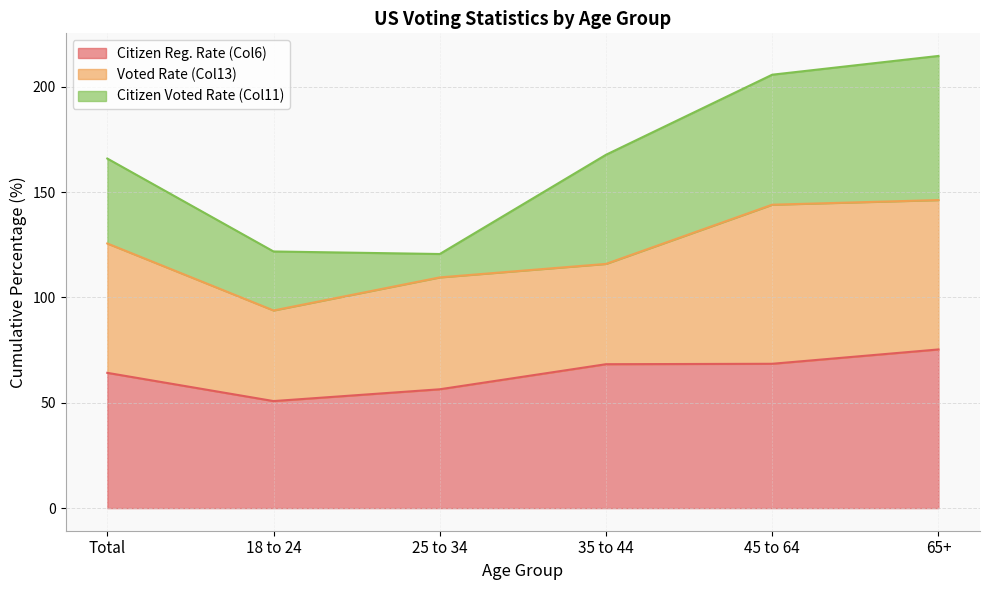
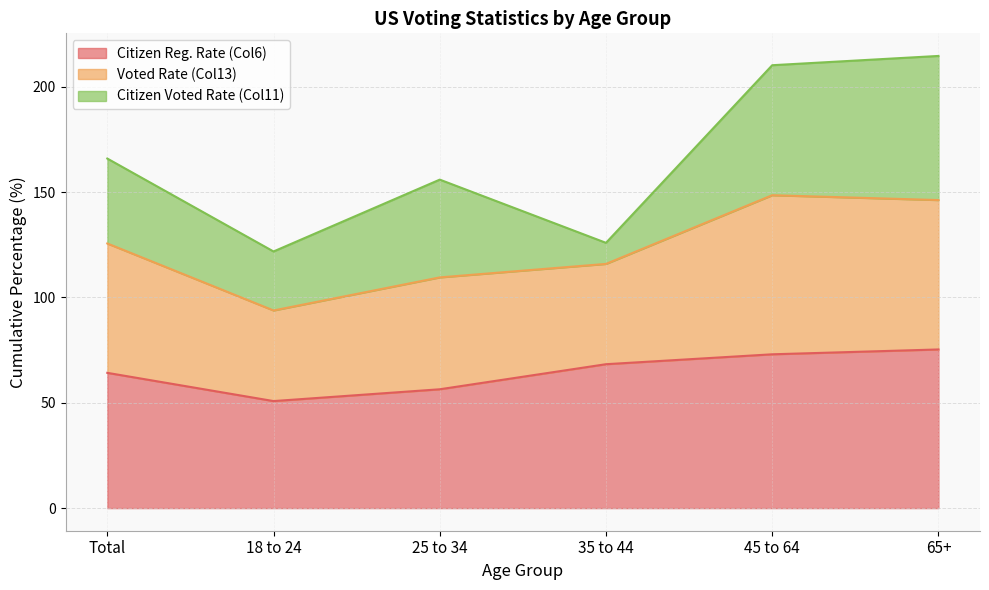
Citizen Voted Rate (Col11), 25 to 34: 11 -> 46
Citizen Voted Rate (Col11), 35 to 44: 52 -> 10
Citizen Reg. Rate (Col6), 45 to 64: 69 -> 73
